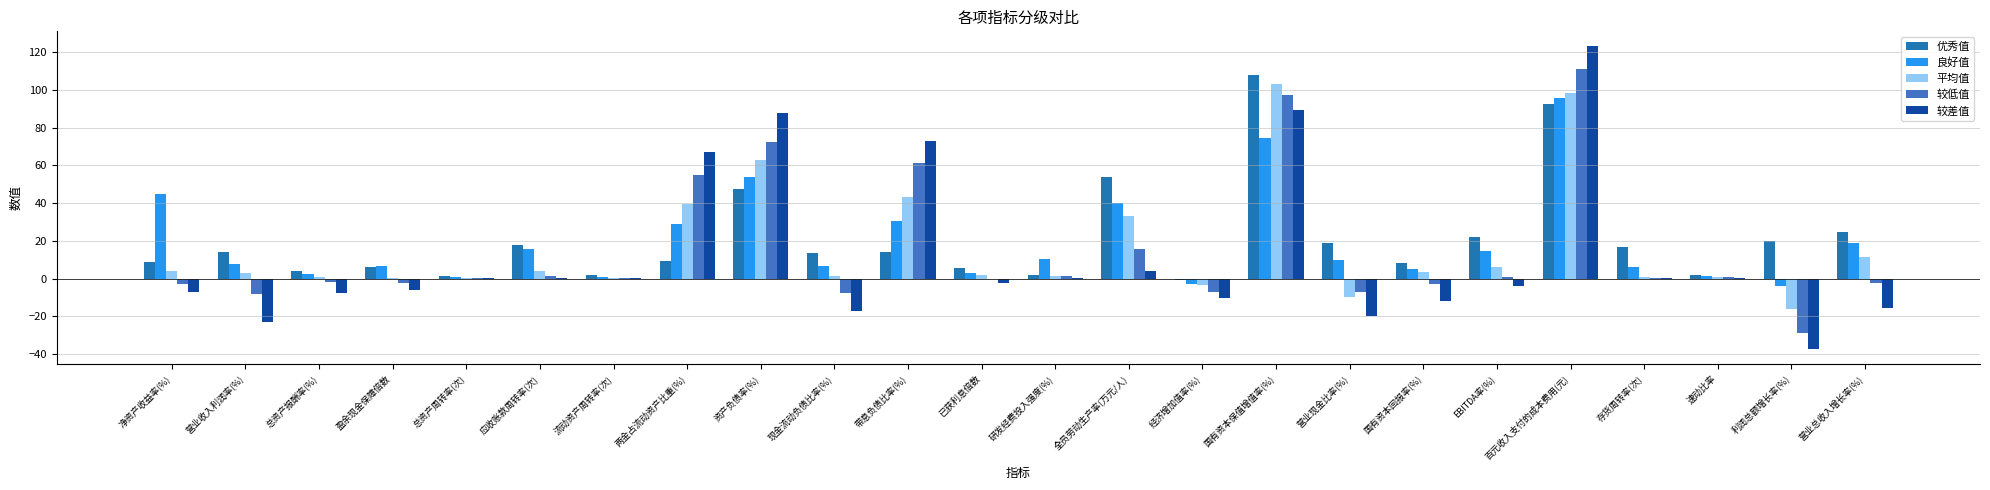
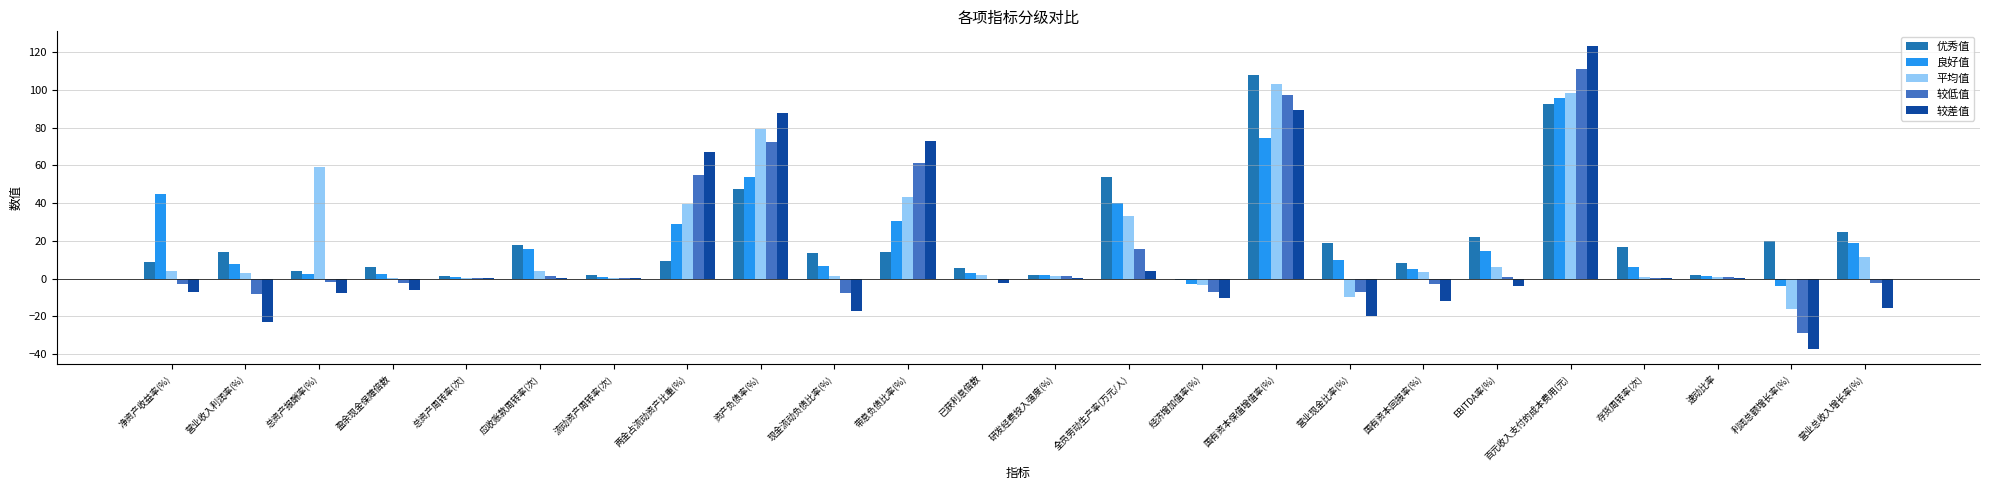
平均值, 总资产报酬率(%): 1 -> 59
良好值, 盈余现金保障倍数: 7 -> 2
平均值, 资产负债率(%): 63 -> 80
良好值, 研发经费投入强度(%): 10 -> 2
